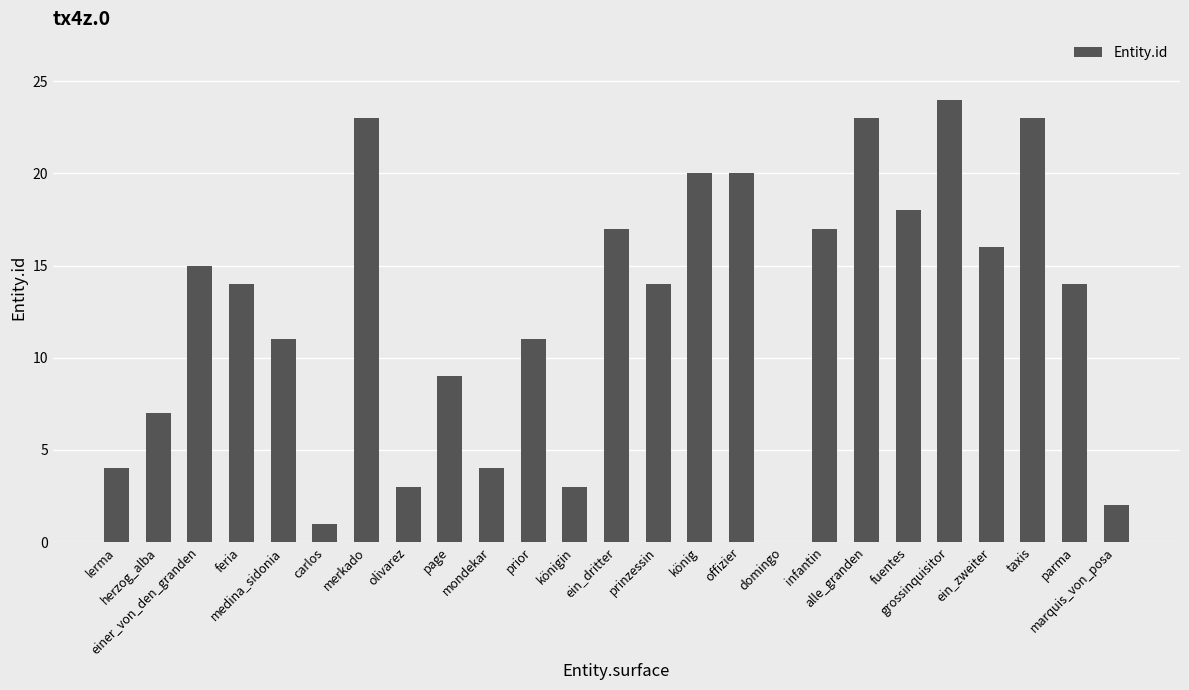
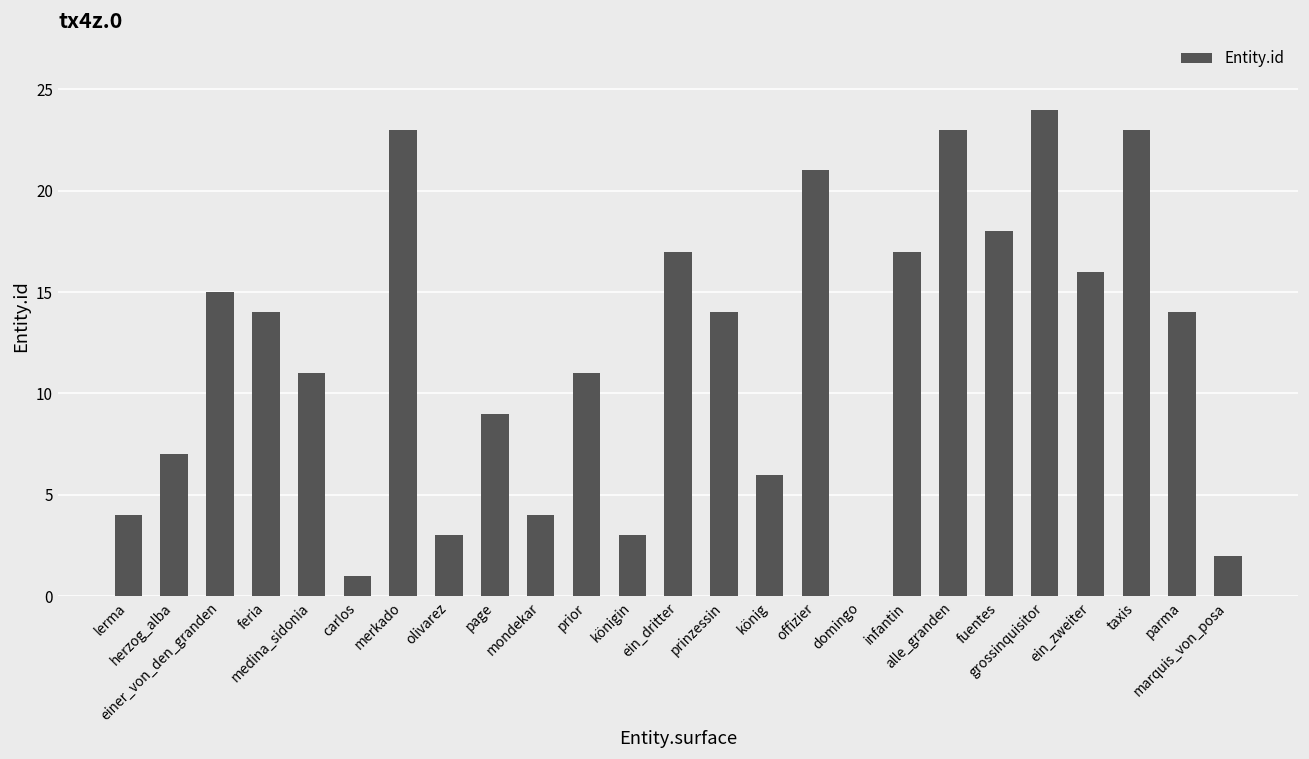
könig: 20 -> 6
offizier: 20 -> 21
